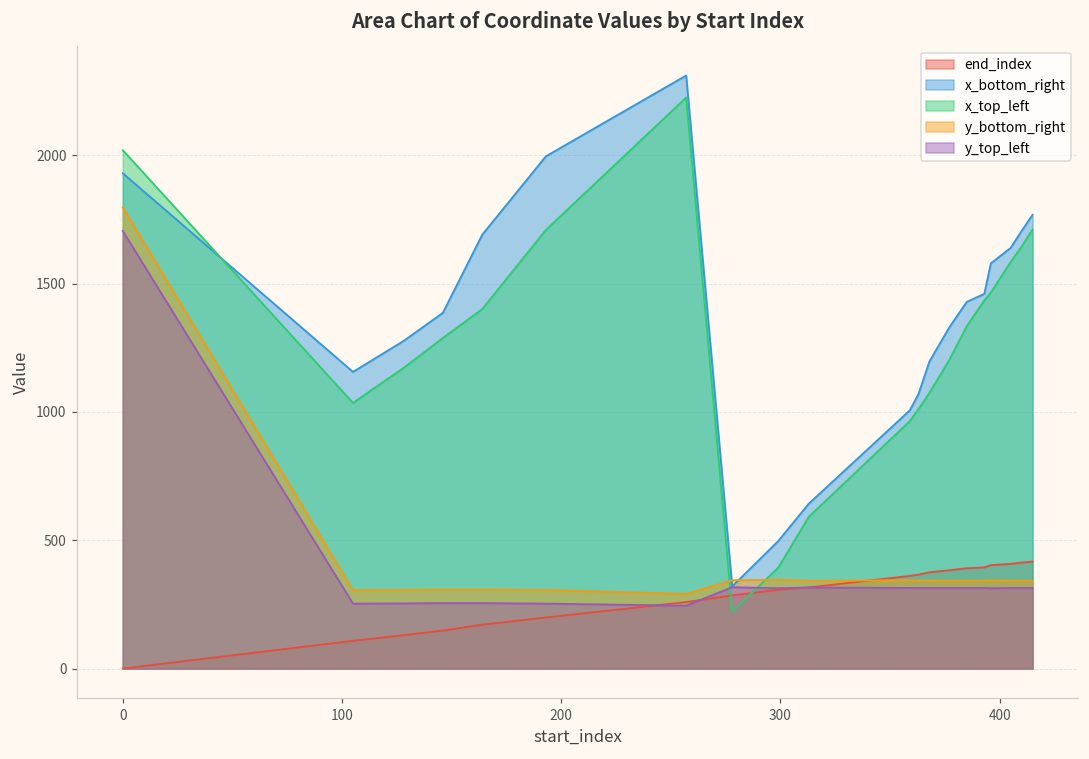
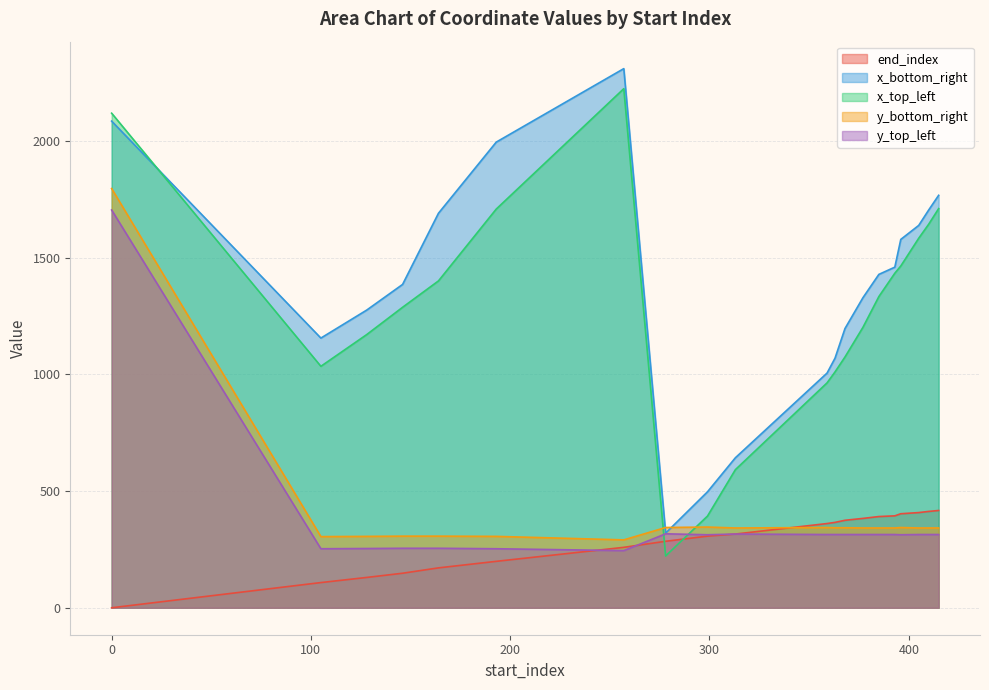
x_bottom_right, 0: 1930 -> 2090
x_top_left, 0: 2020 -> 2120
